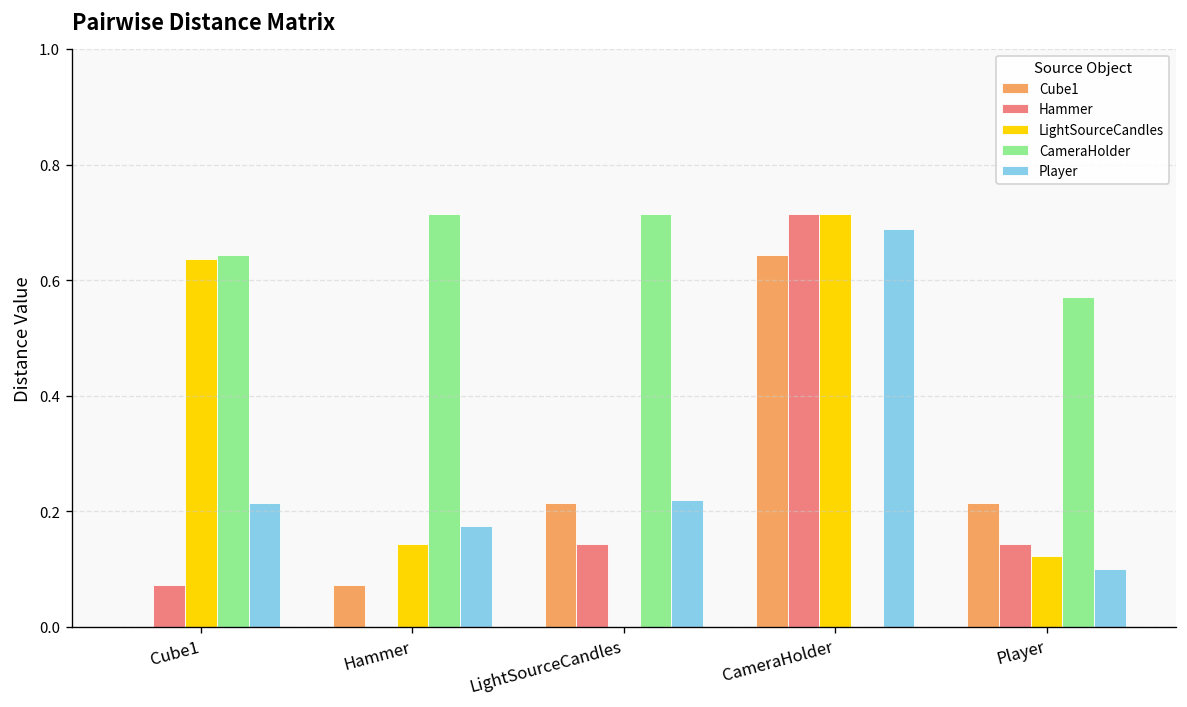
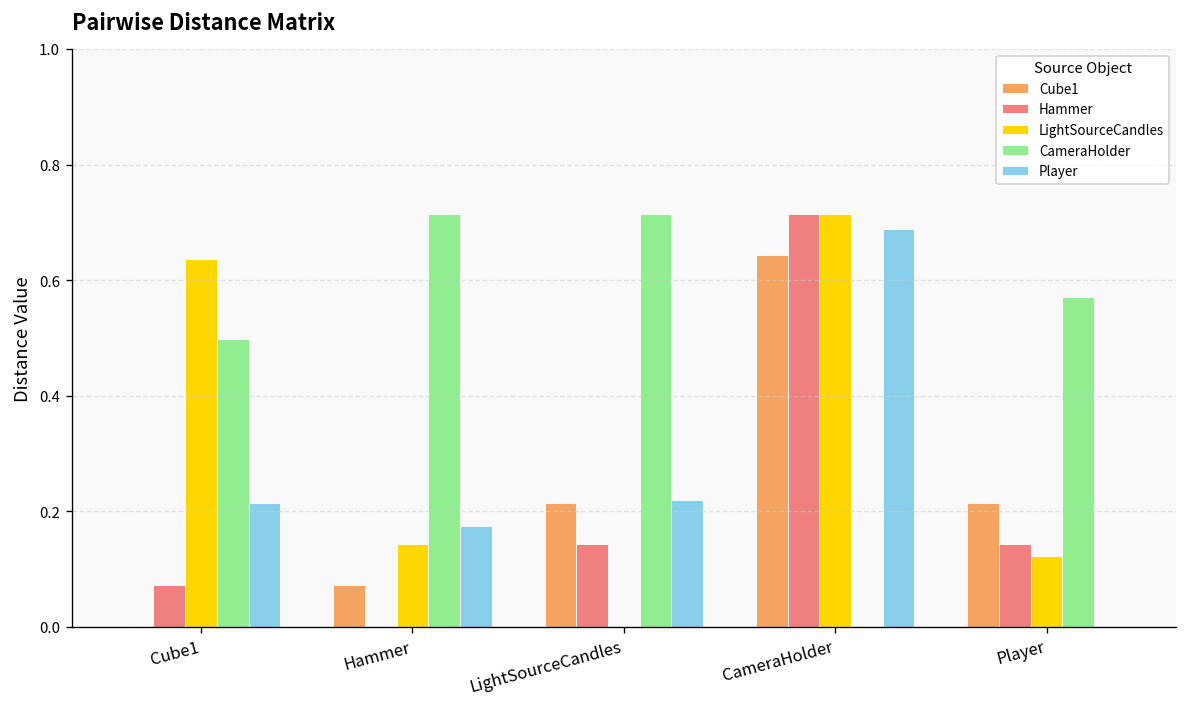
CameraHolder, Cube1: 0.64 -> 0.50
Player, Player: 0.1 -> 0.0
